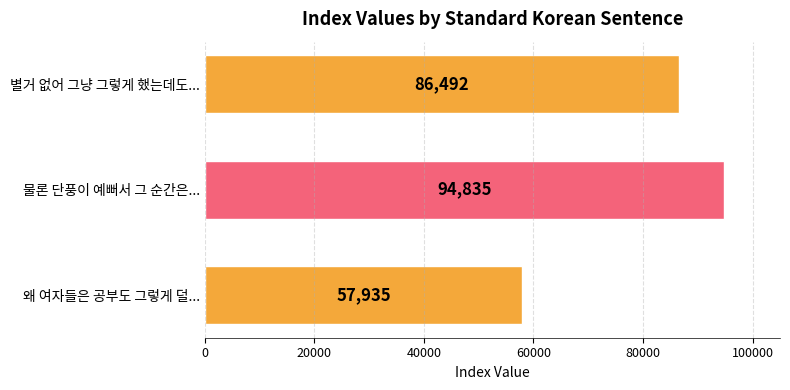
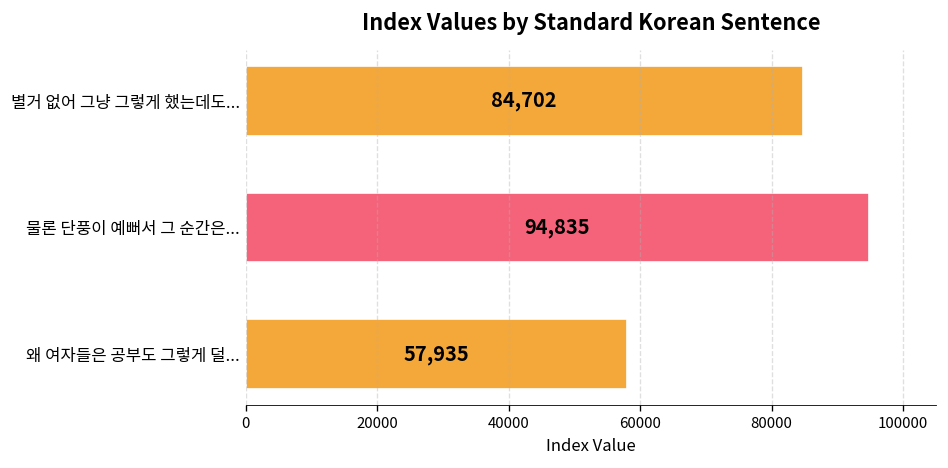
별거 없어 그냥 그렇게 했는데도...: 86,492 -> 84,702
